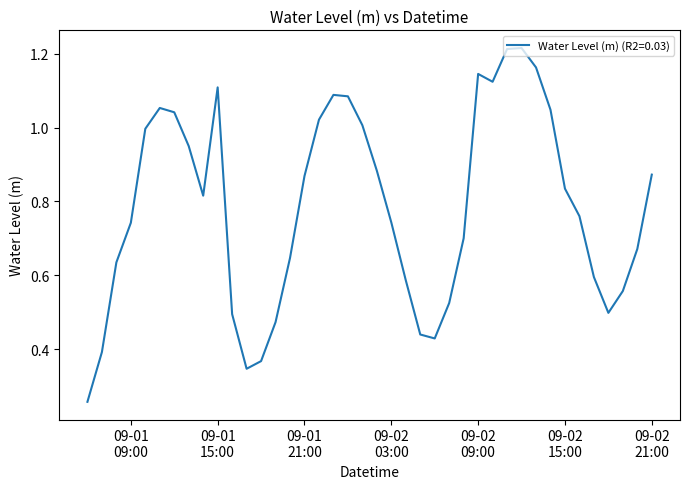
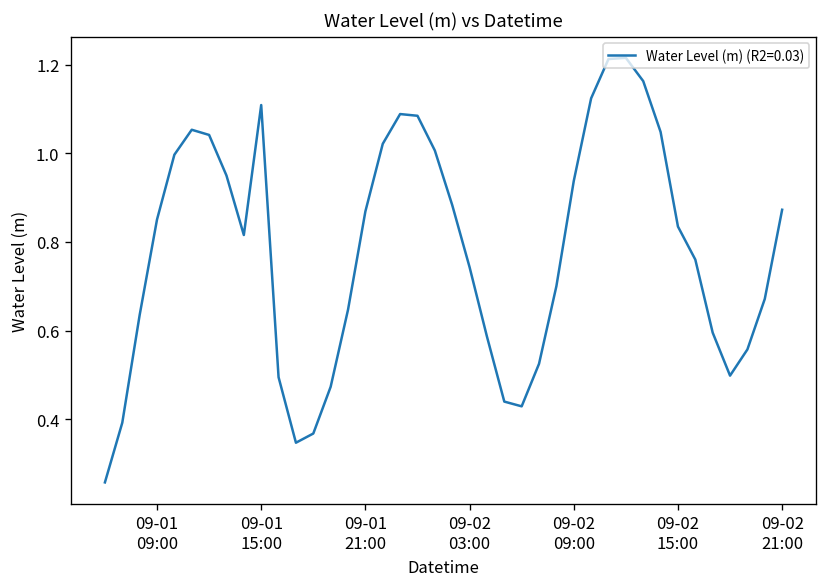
09-01 09:00: 0.74 -> 0.85
09-02 09:00: 1.15 -> 0.94
